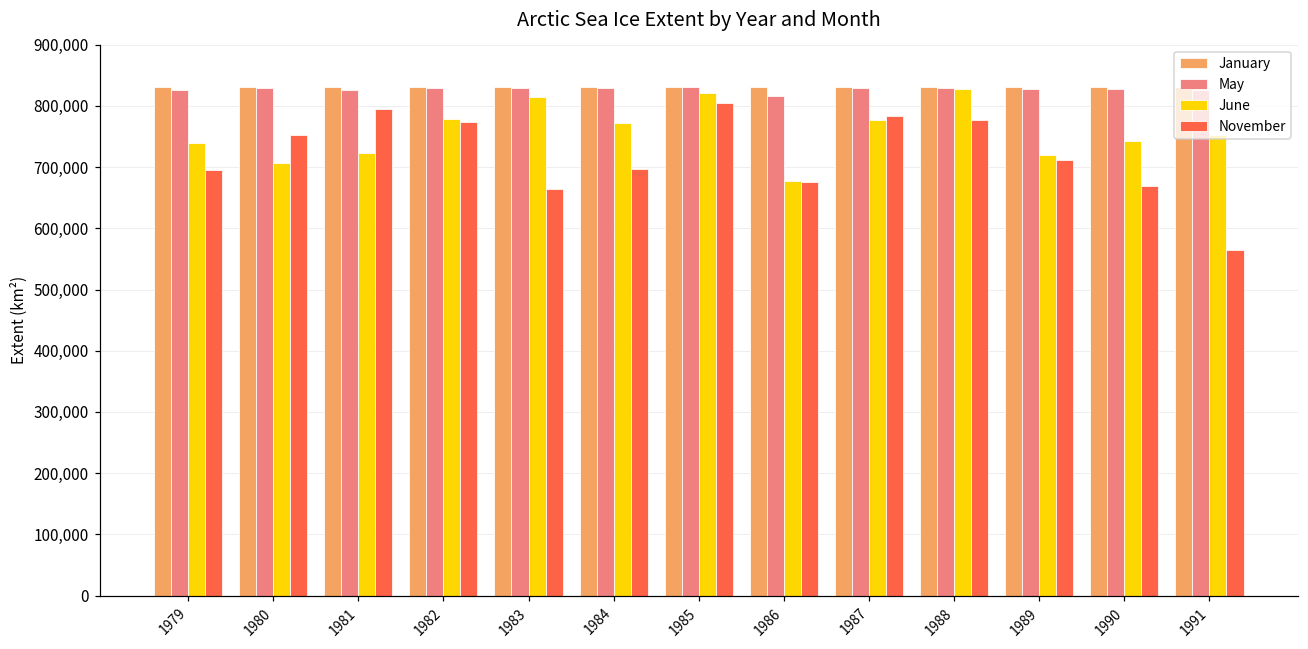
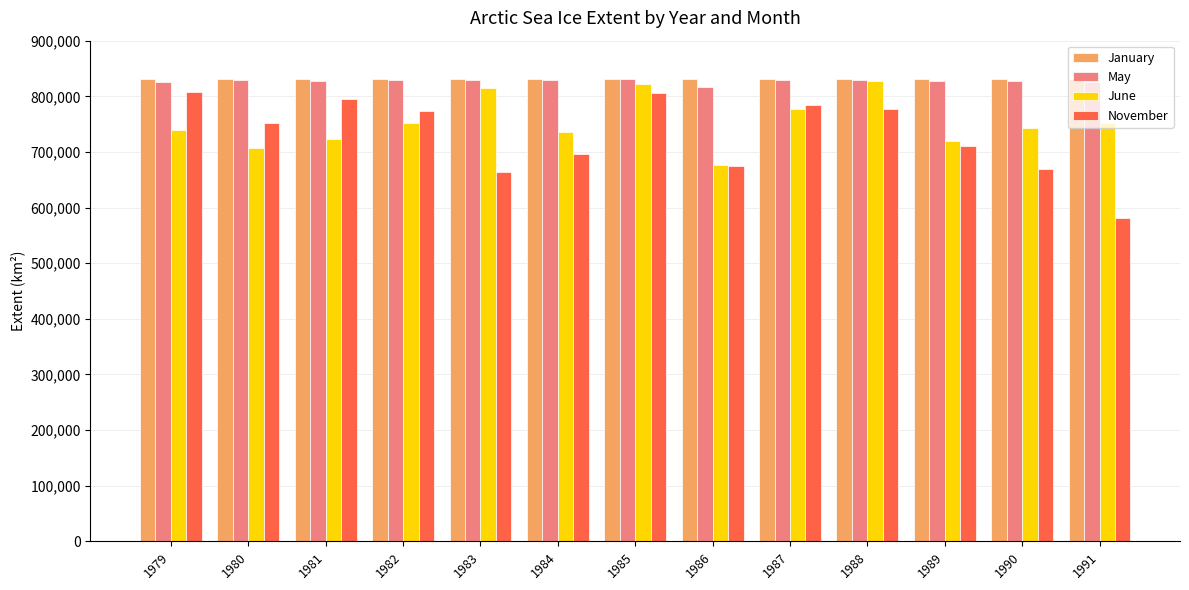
November, 1979: 690,000 -> 810,000
June, 1982: 780,000 -> 750,000
June, 1984: 770,000 -> 740,000
November, 1991: 570,000 -> 580,000
